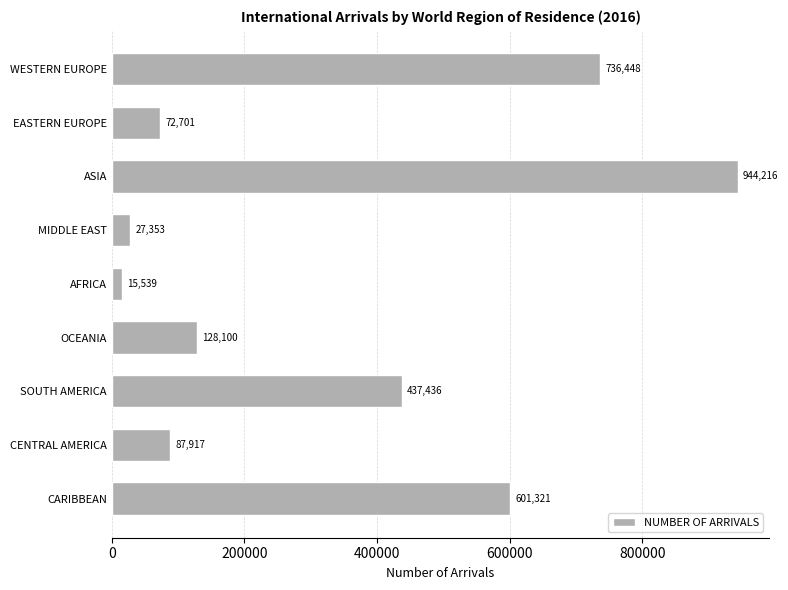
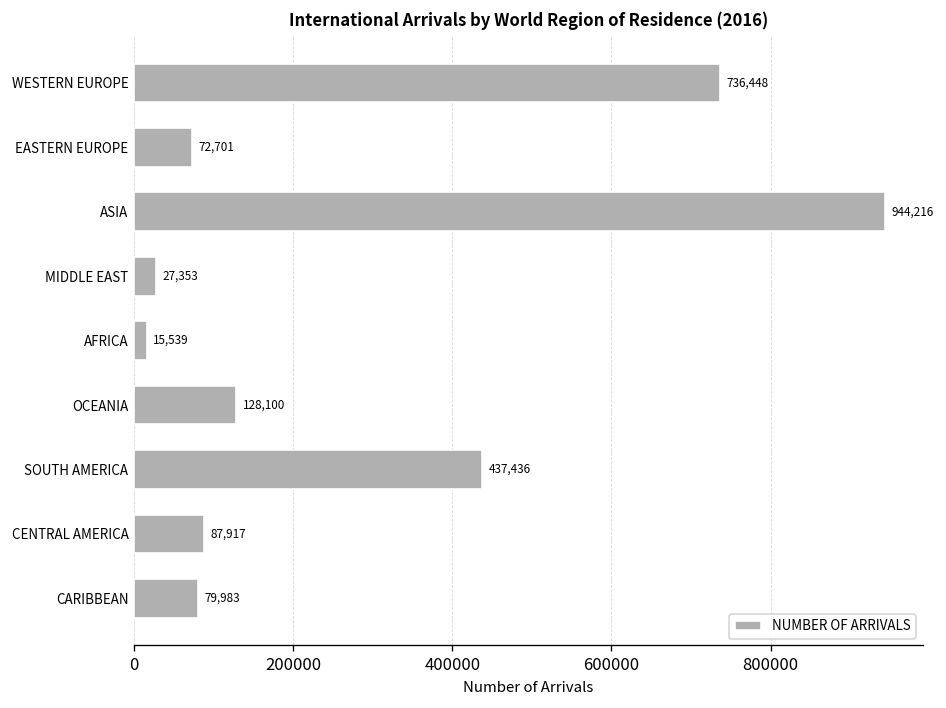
CARIBBEAN: 601,321 -> 79,983
